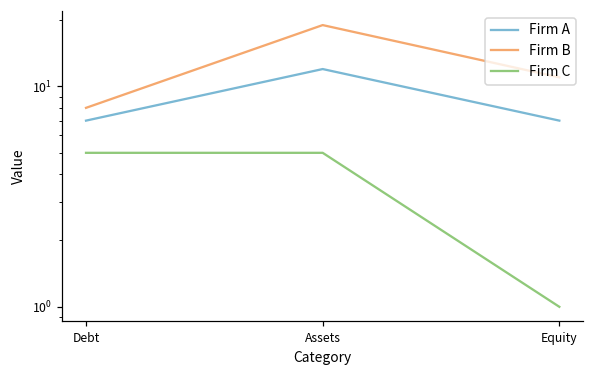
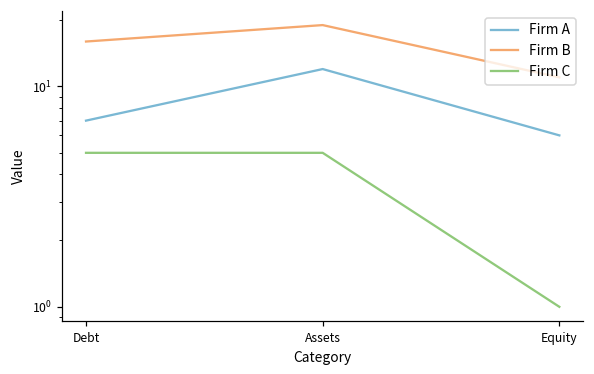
Firm B, Debt: 8 -> 16
Firm A, Equity: 7 -> 6
